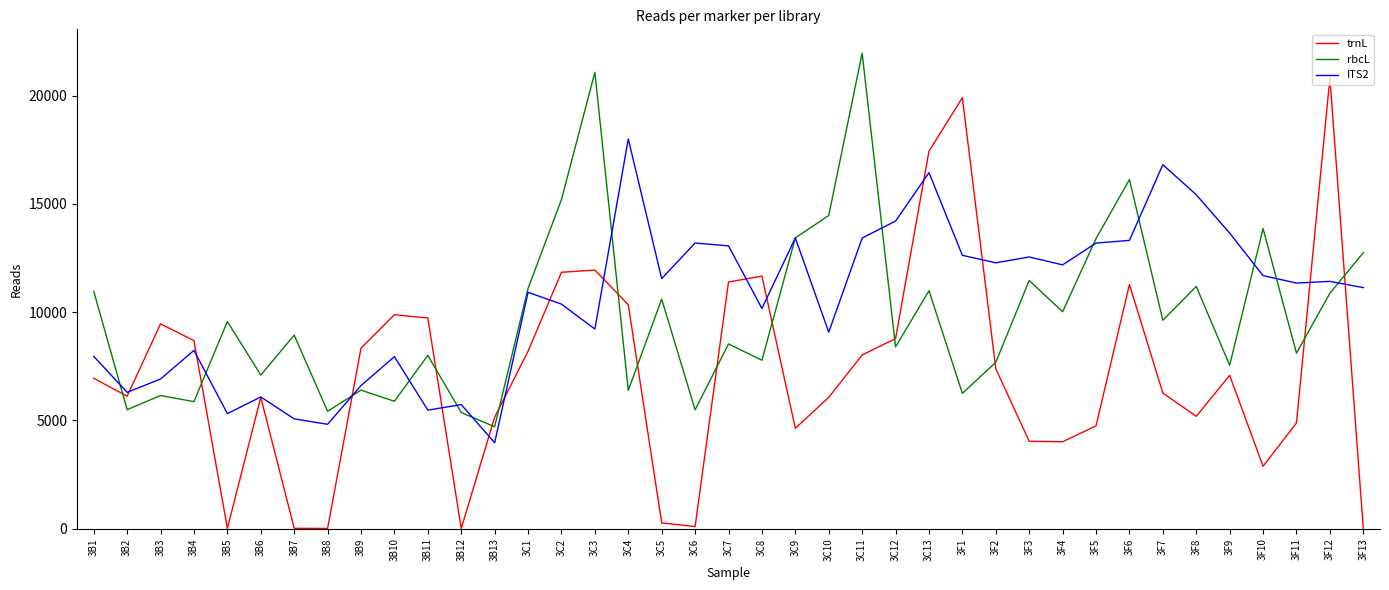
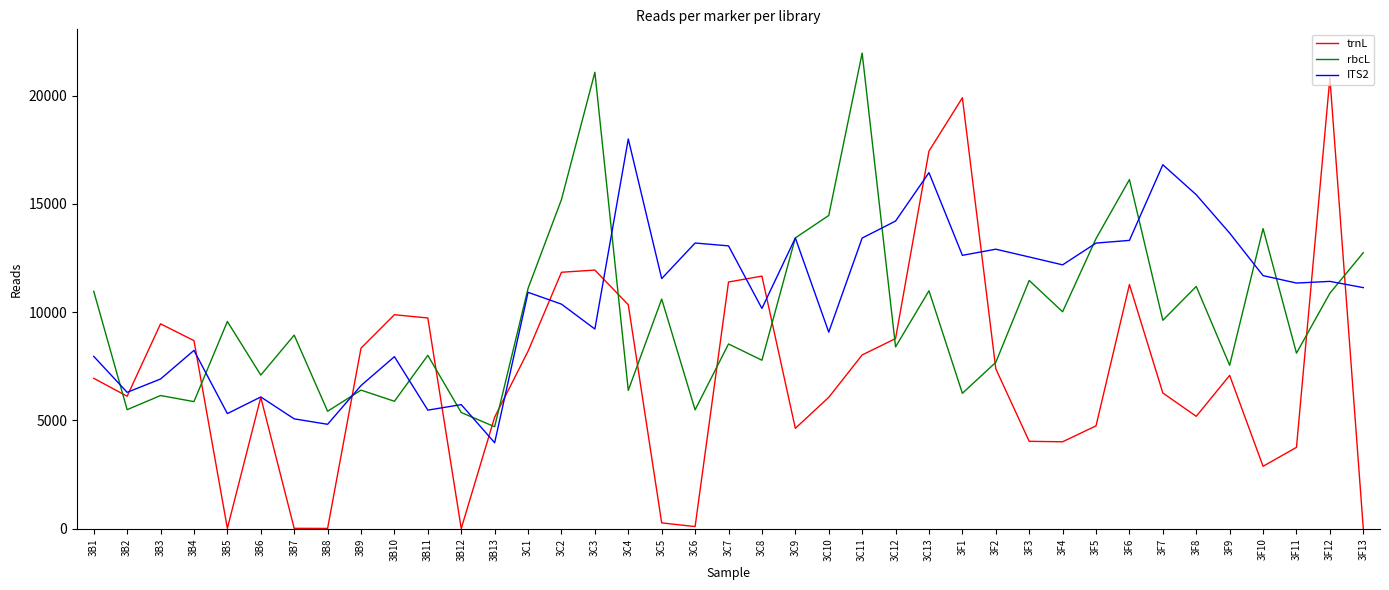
ITS2, 3F2: 12300 -> 12900
trnL, 3F11: 4900 -> 3800
